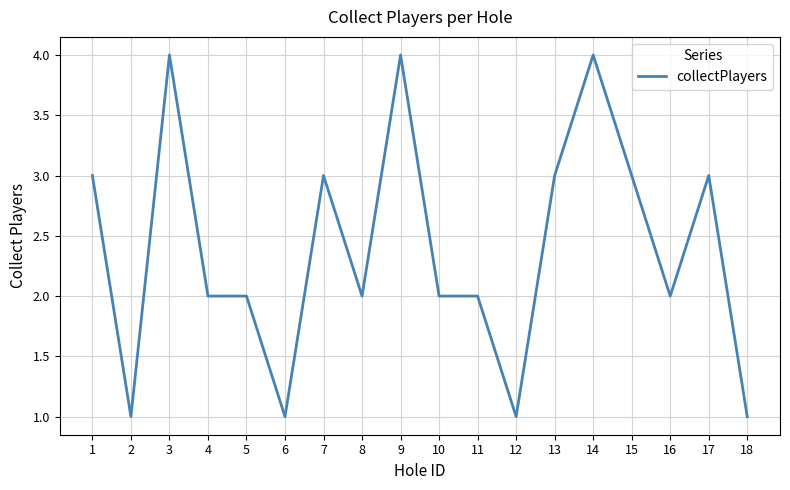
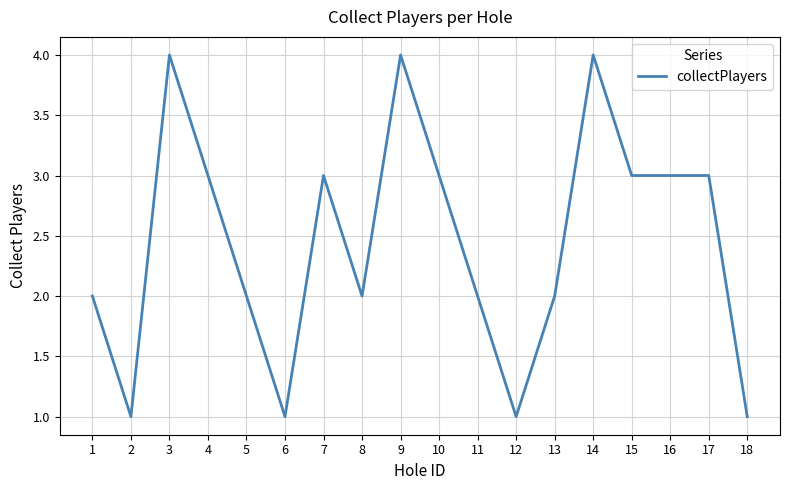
1: 3 -> 2
4: 2 -> 3
10: 2 -> 3
13: 3 -> 2
16: 2 -> 3
